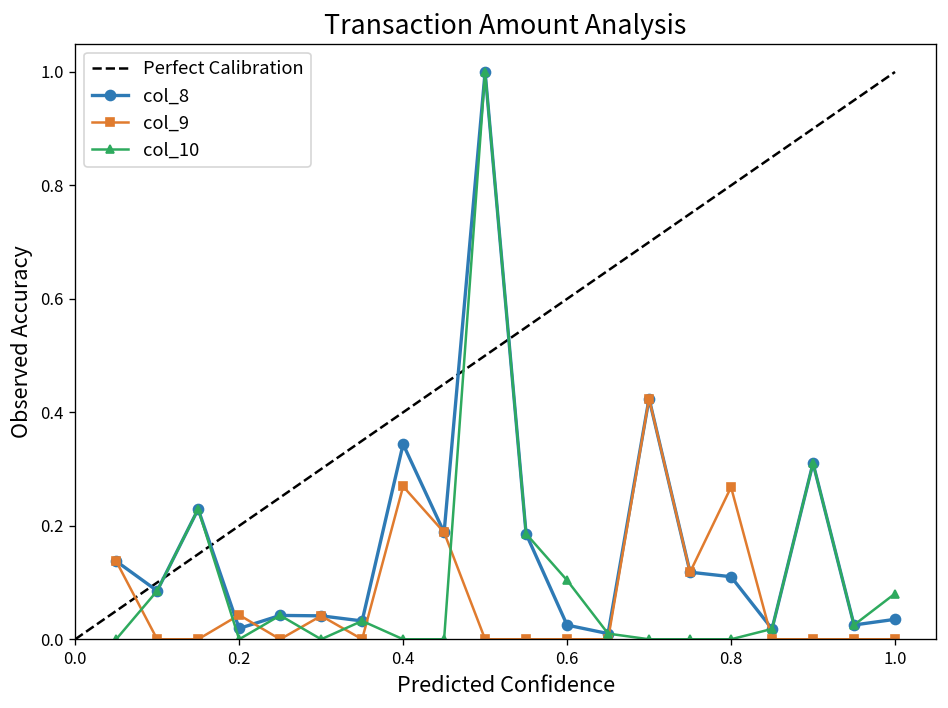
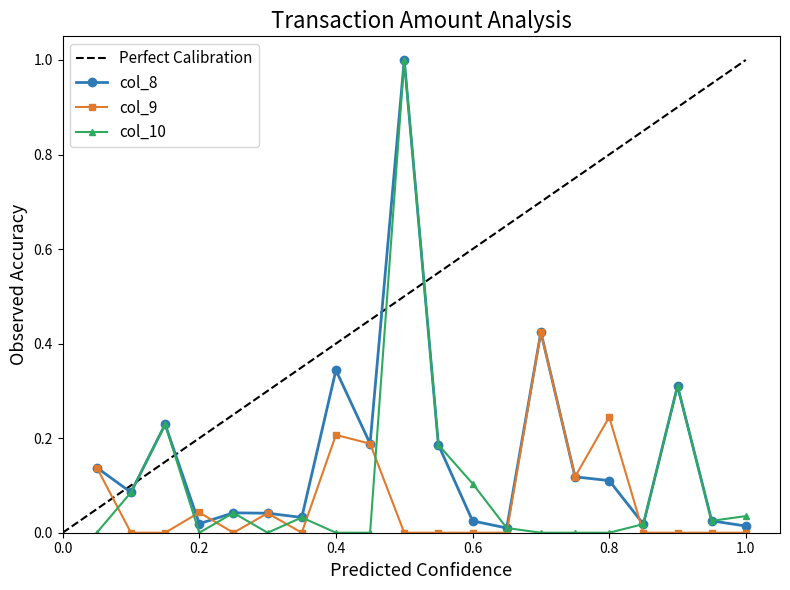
col_9, 0.4: 0.27 -> 0.21
col_9, 0.8: 0.27 -> 0.24
col_8, 1.0: 0.04 -> 0.01
col_10, 1.0: 0.08 -> 0.04
